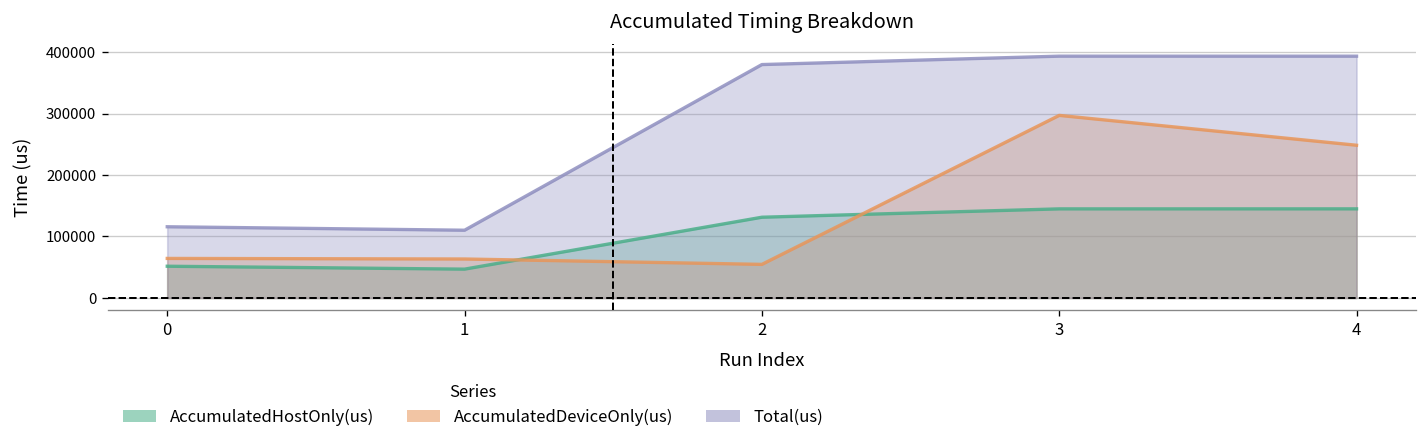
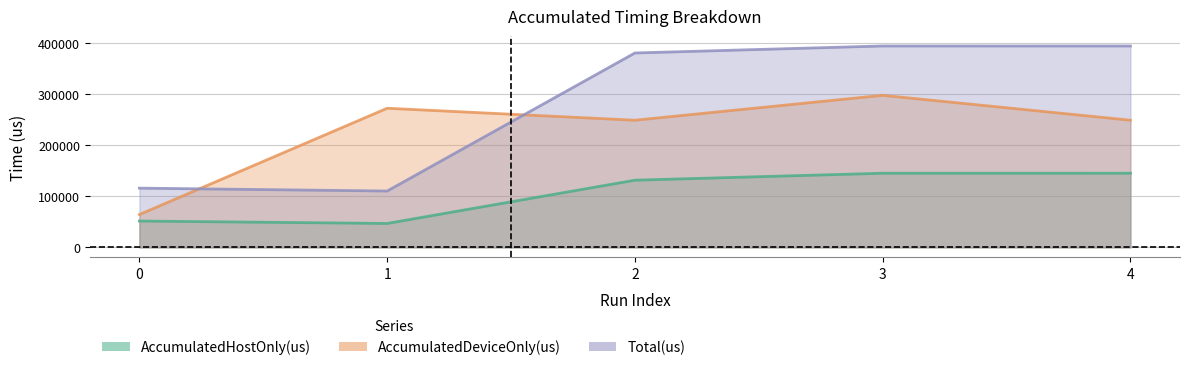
AccumulatedDeviceOnly(us), 1: 60000 -> 270000
AccumulatedDeviceOnly(us), 2: 50000 -> 250000
